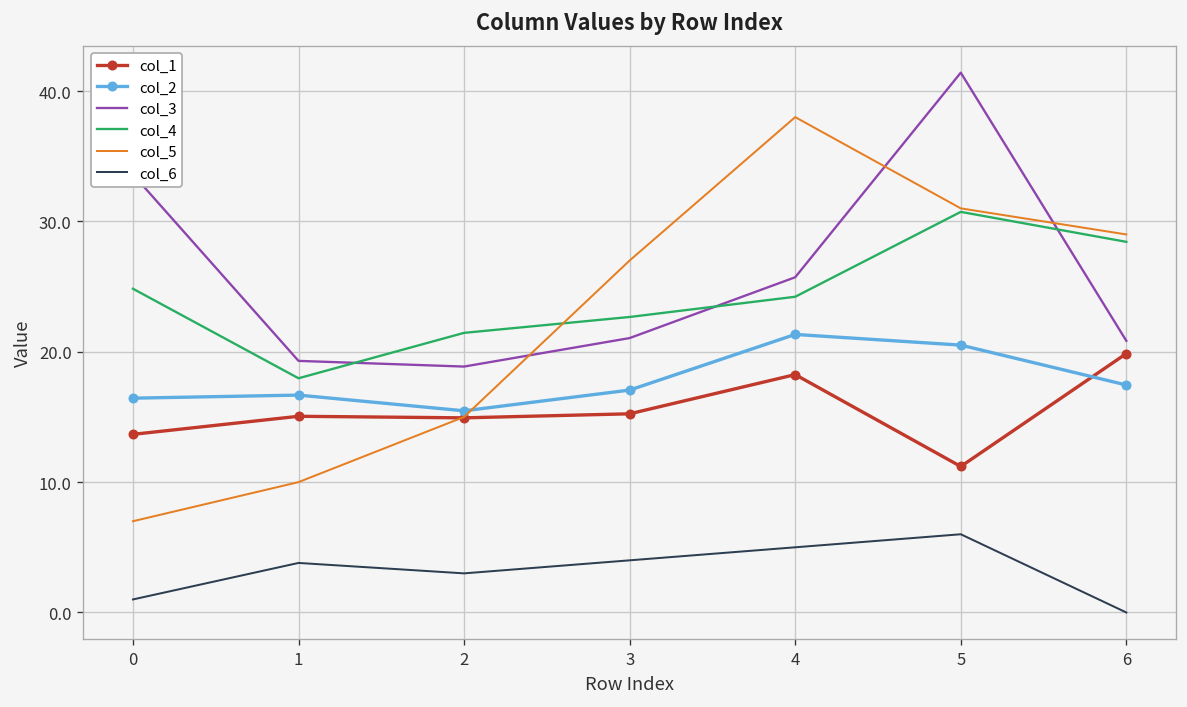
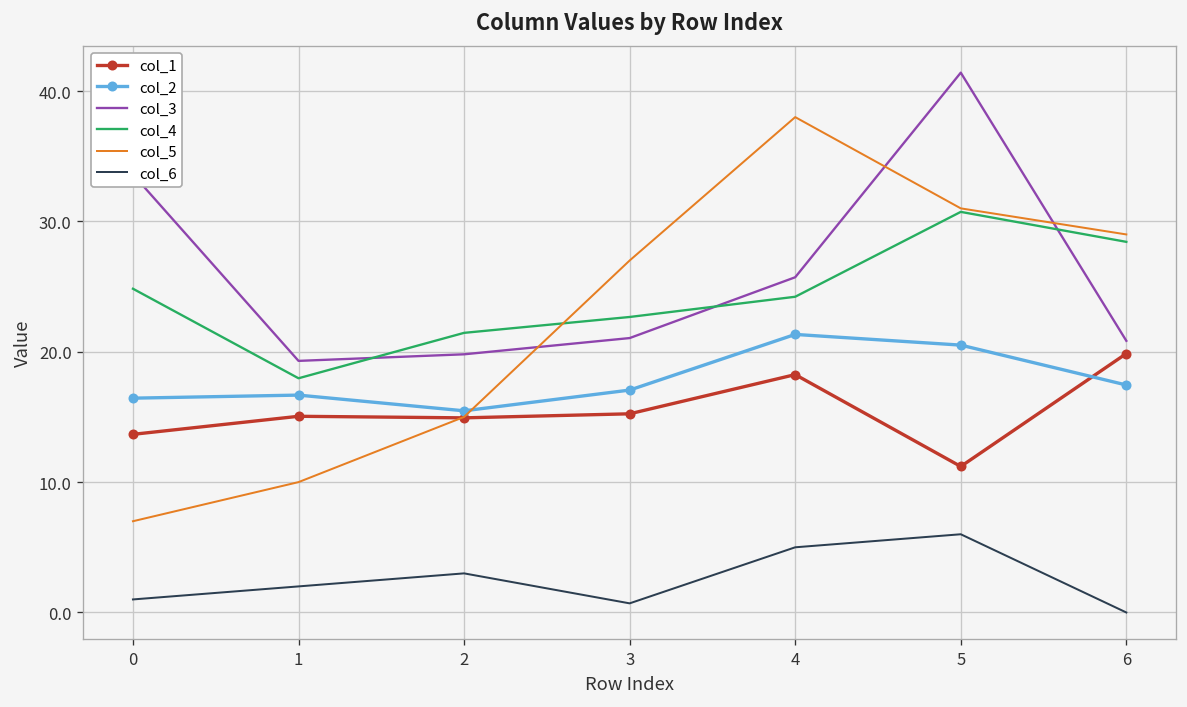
col_6, 1: 3.8 -> 2.0
col_3, 2: 18.9 -> 19.8
col_6, 3: 4.0 -> 0.7
